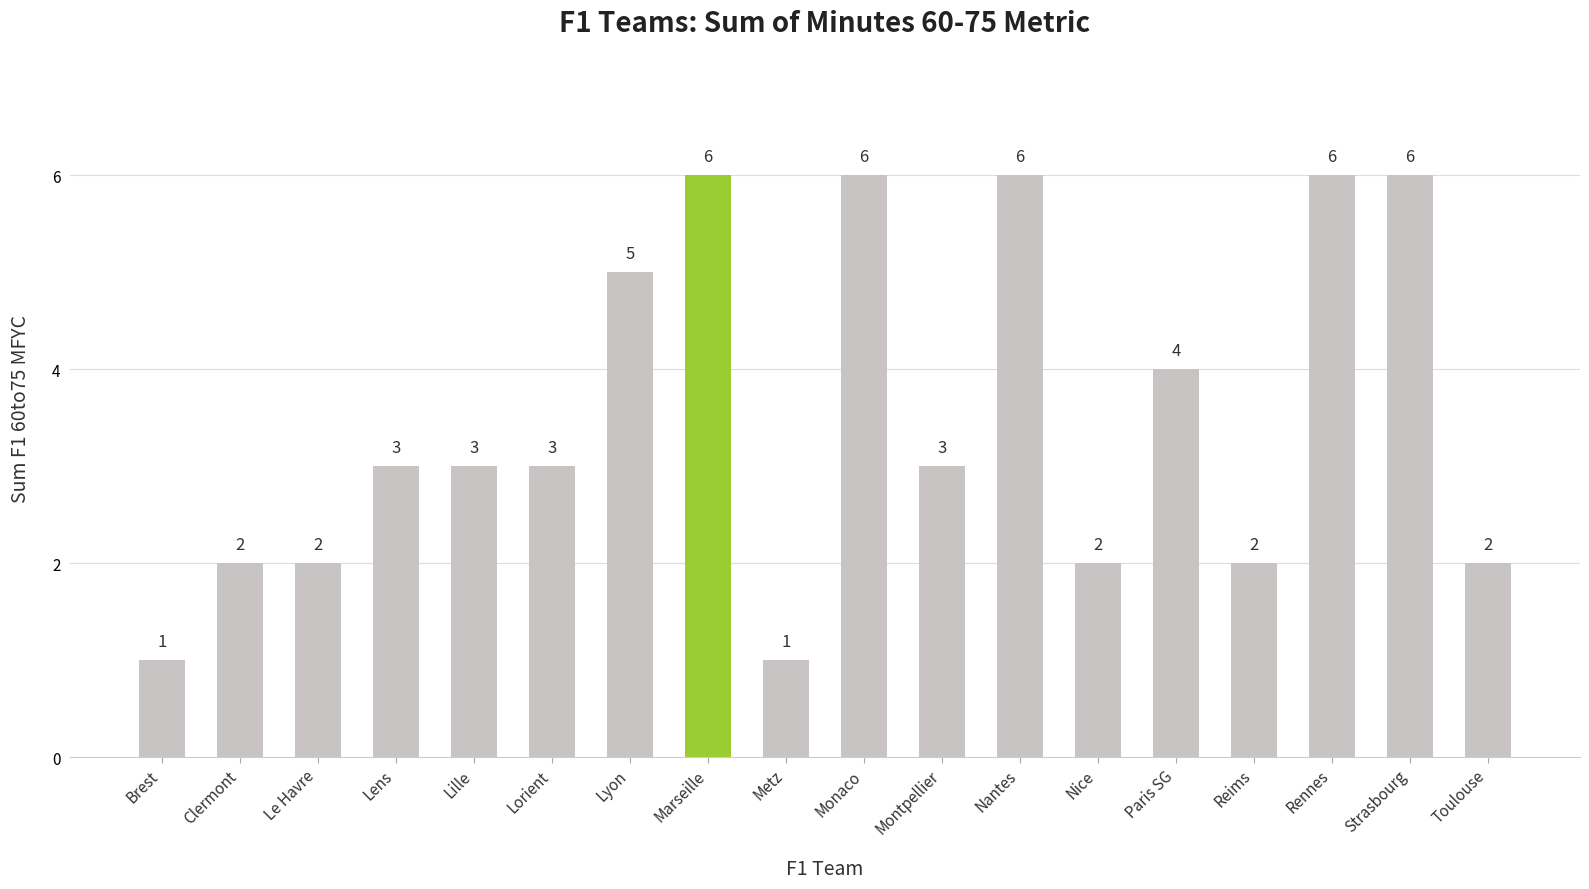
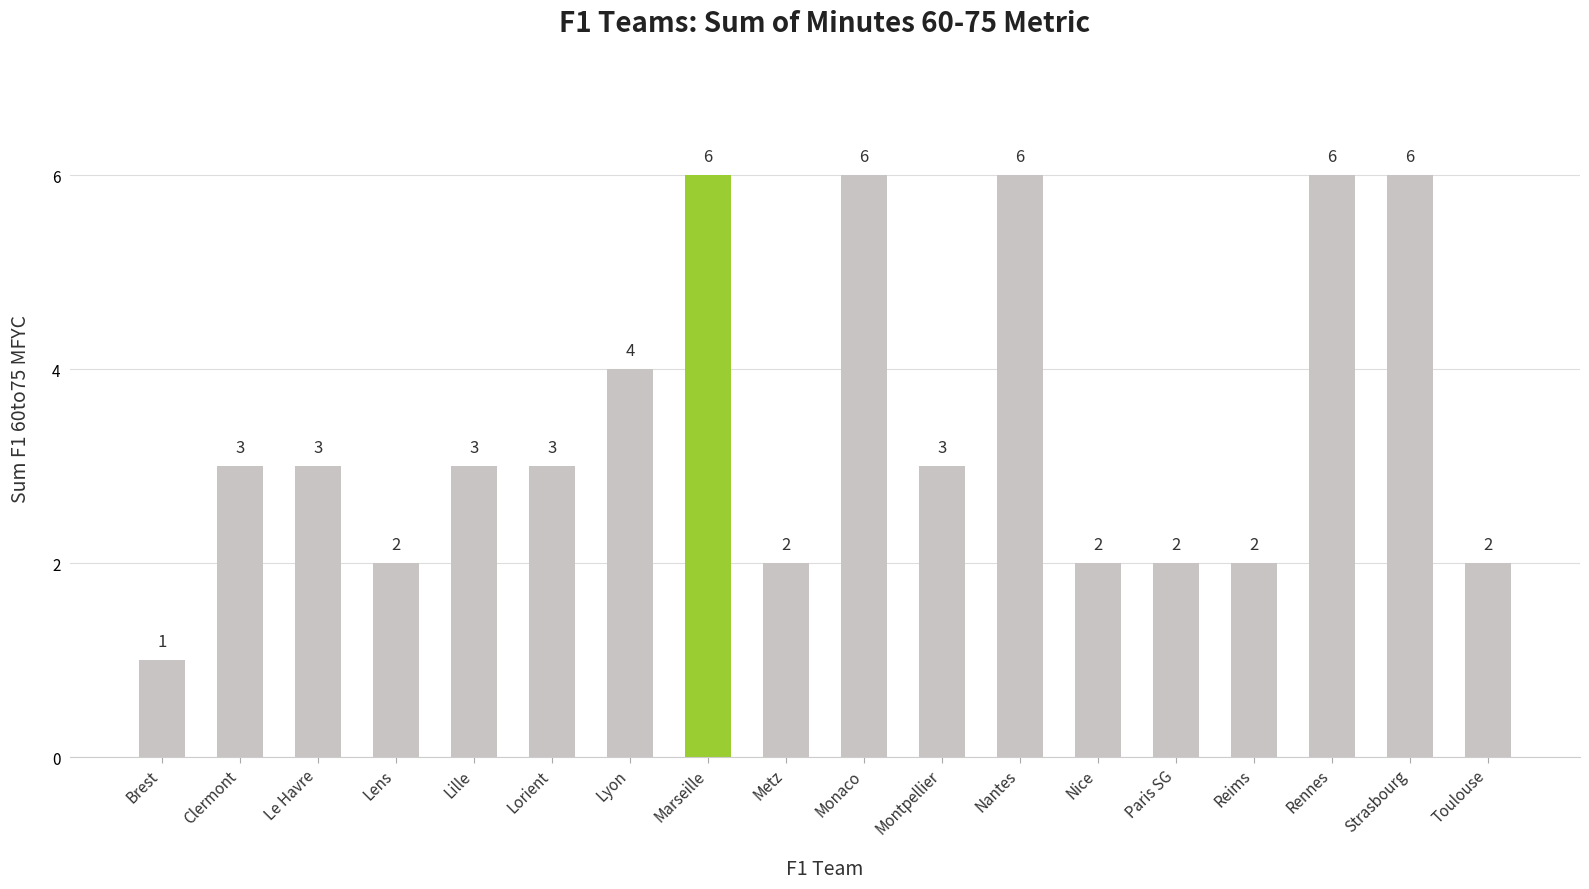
Clermont: 2 -> 3
Le Havre: 2 -> 3
Lens: 3 -> 2
Lyon: 5 -> 4
Metz: 1 -> 2
Paris SG: 4 -> 2
